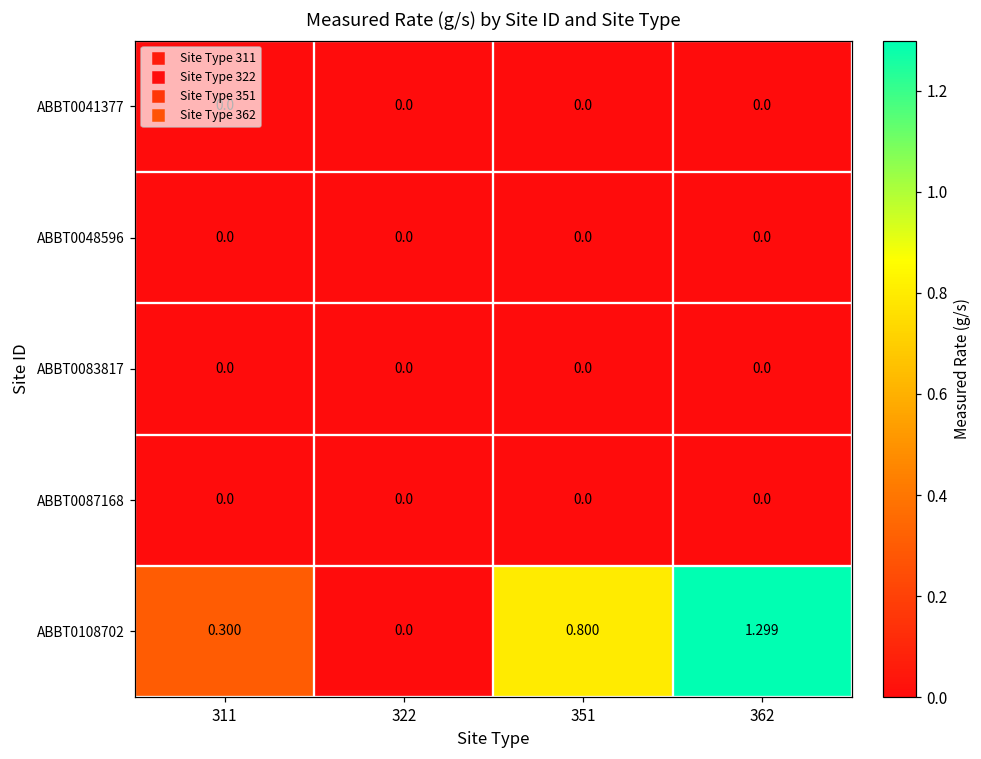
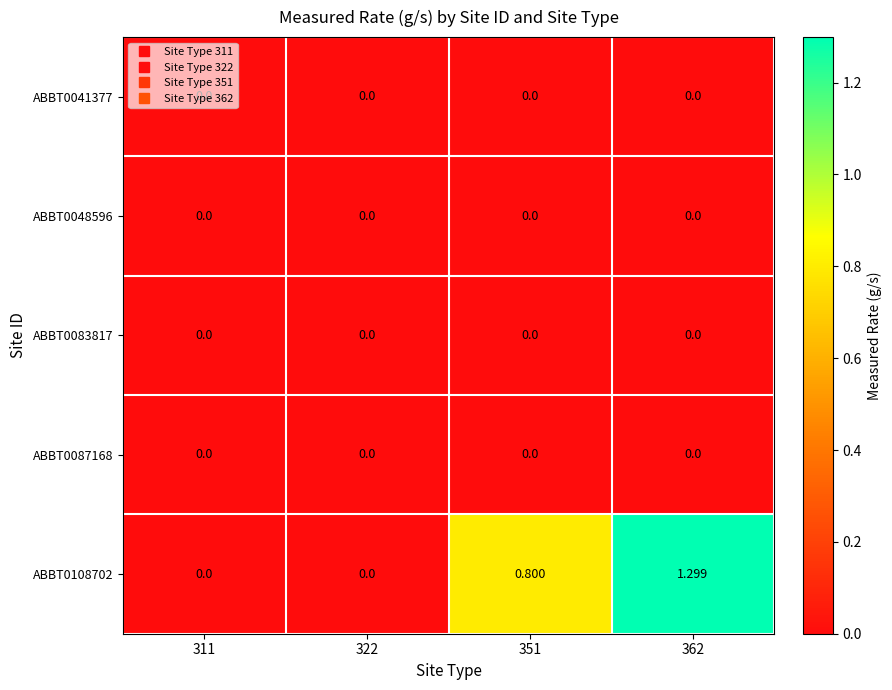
ABBT0108702, 311: 0.300 -> 0.0
